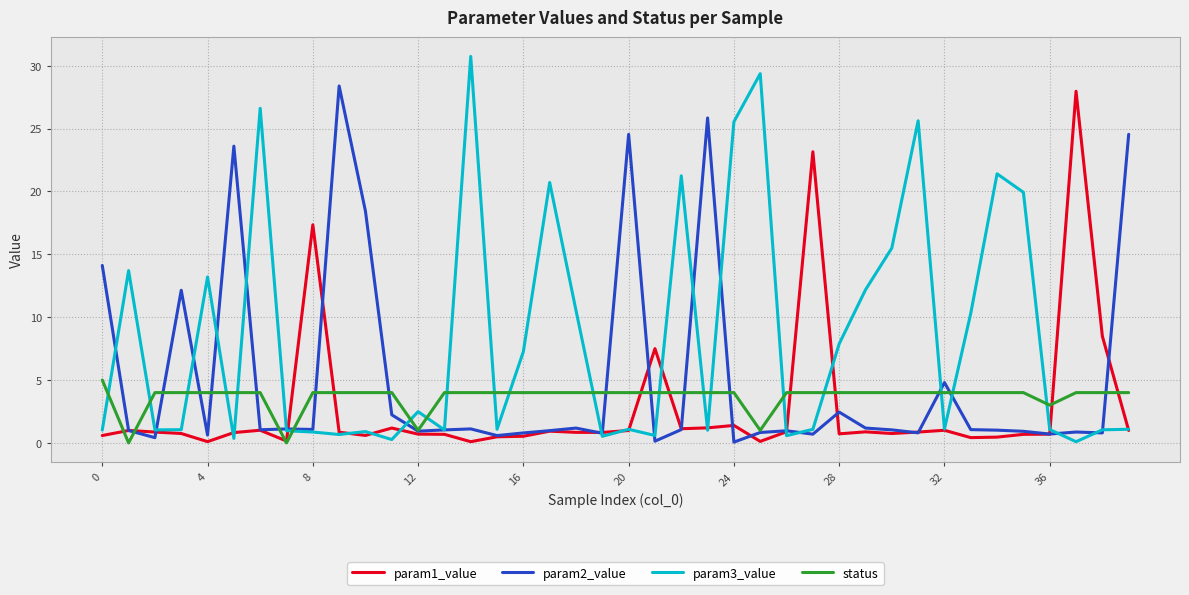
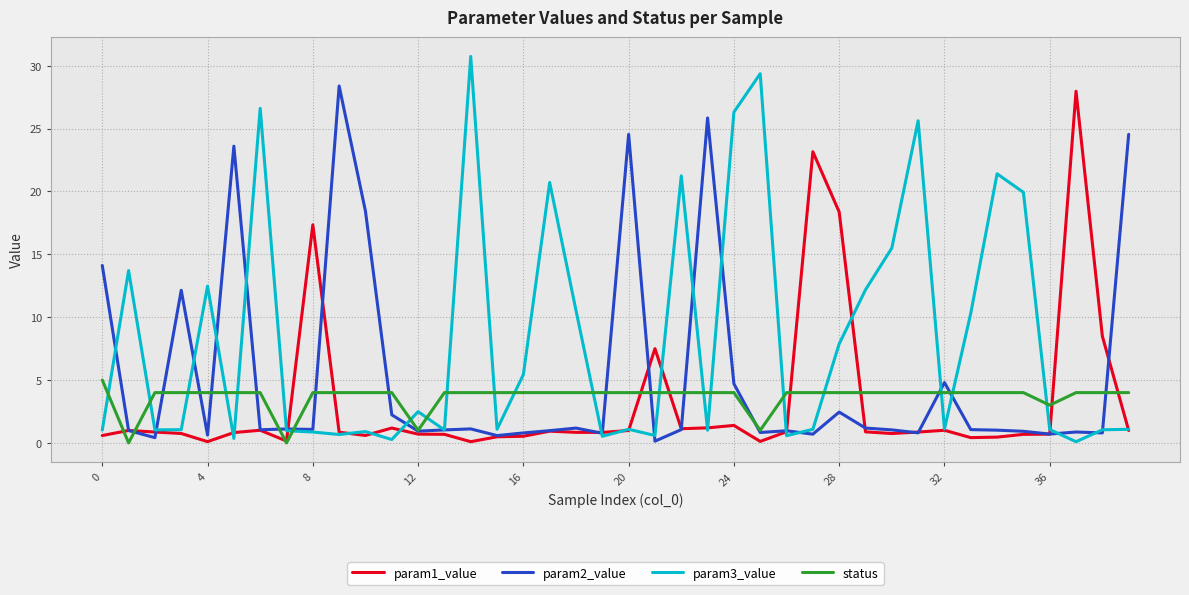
param3_value, 4: 13.2 -> 12.5
param3_value, 16: 7.3 -> 5.4
param2_value, 24: 0.1 -> 4.7
param3_value, 24: 25.5 -> 26.3
param1_value, 28: 0.7 -> 18.4
